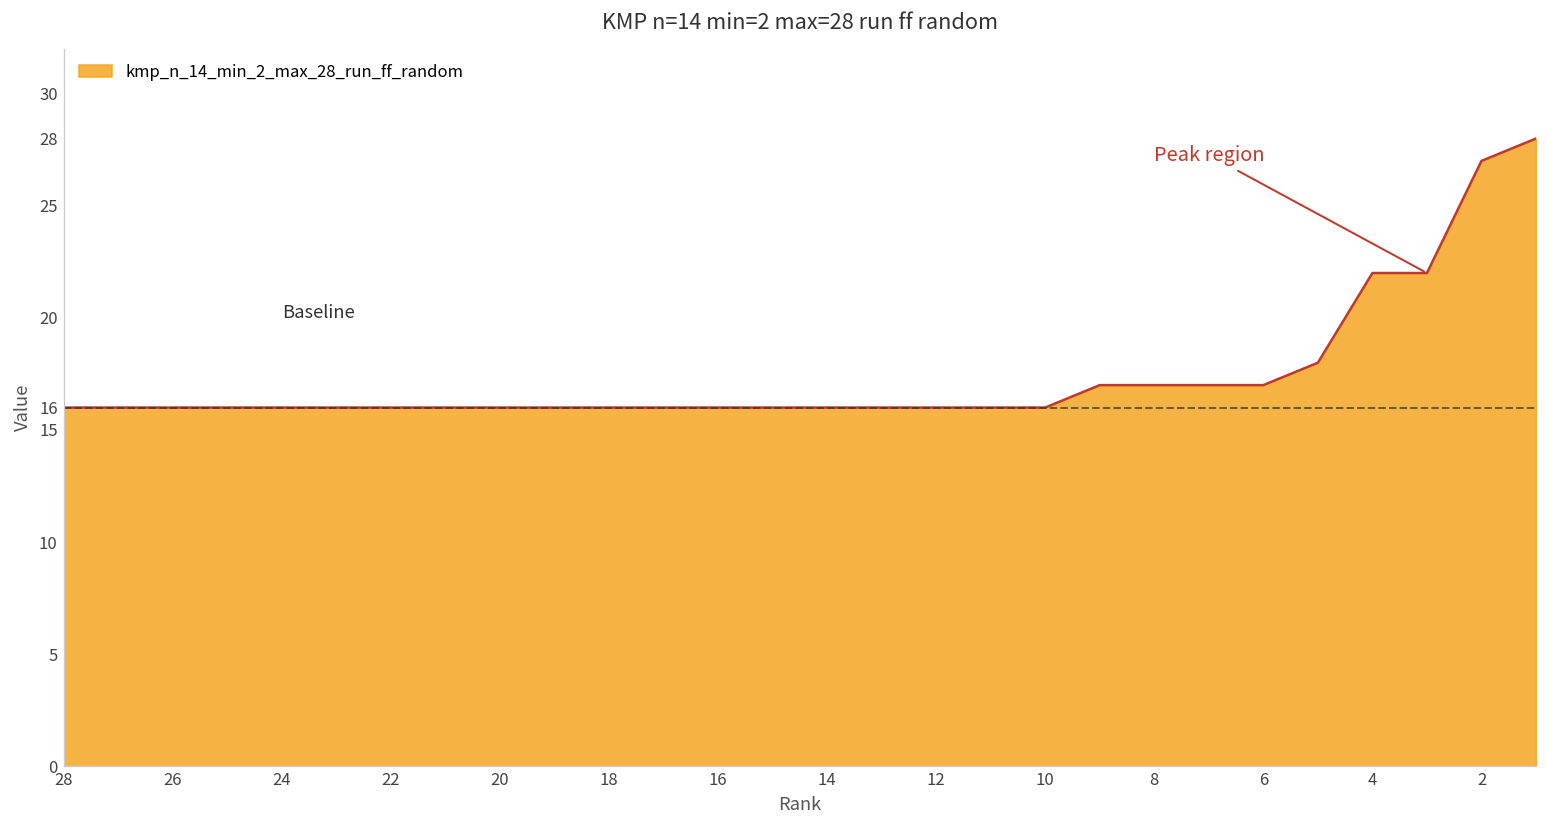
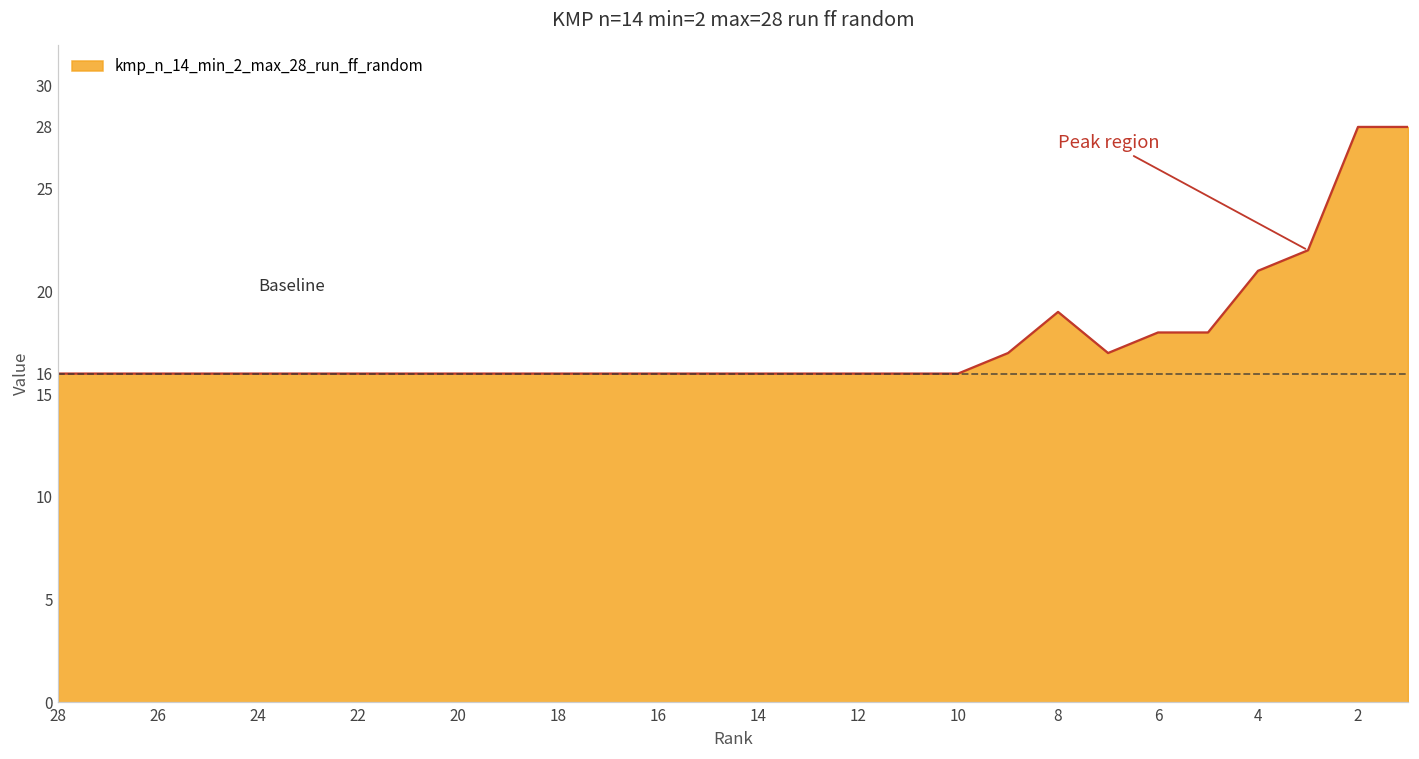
8: 17 -> 19
6: 17 -> 18
4: 22 -> 21
2: 27 -> 28
